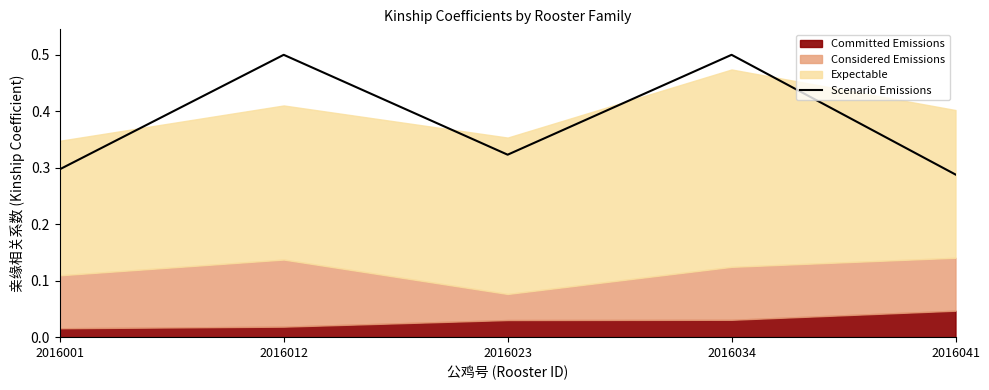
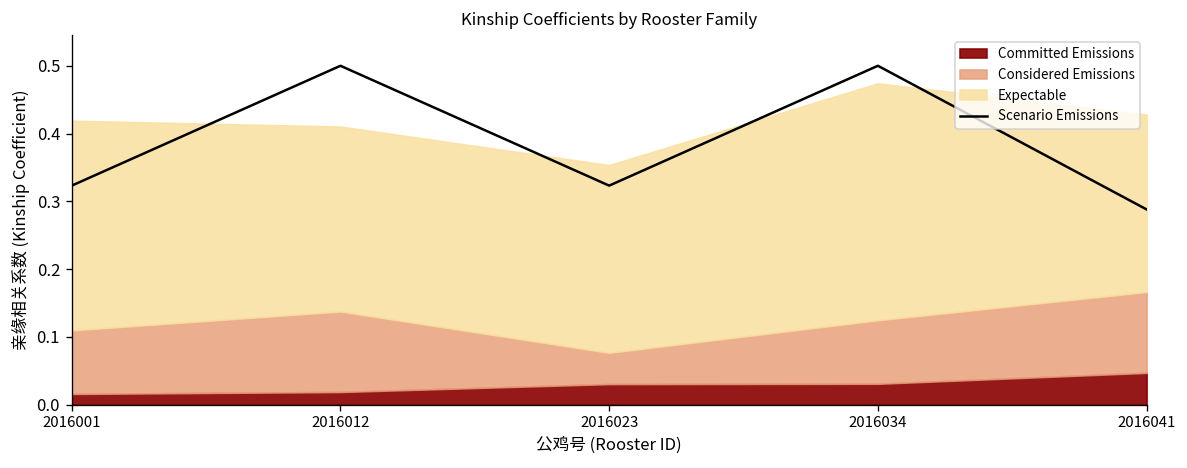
Scenario Emissions, 2016001: 0.30 -> 0.32
Expectable, 2016001: 0.24 -> 0.31
Considered Emissions, 2016041: 0.09 -> 0.12
